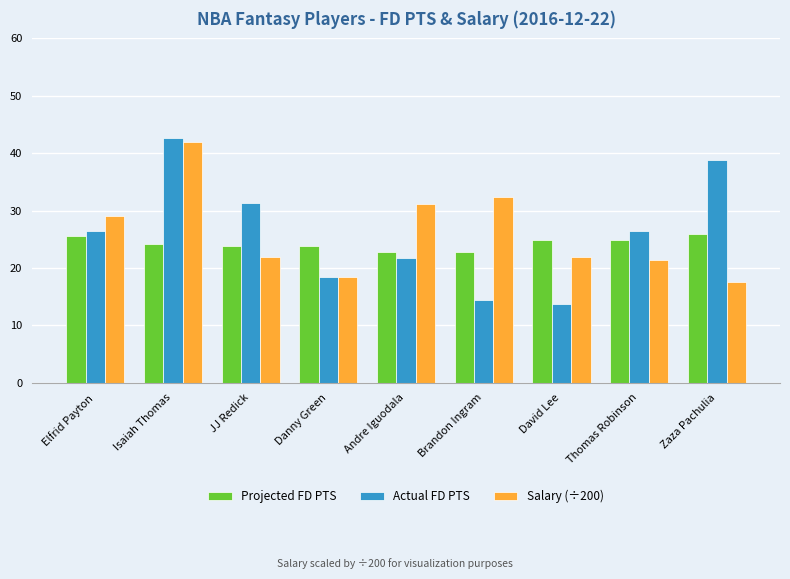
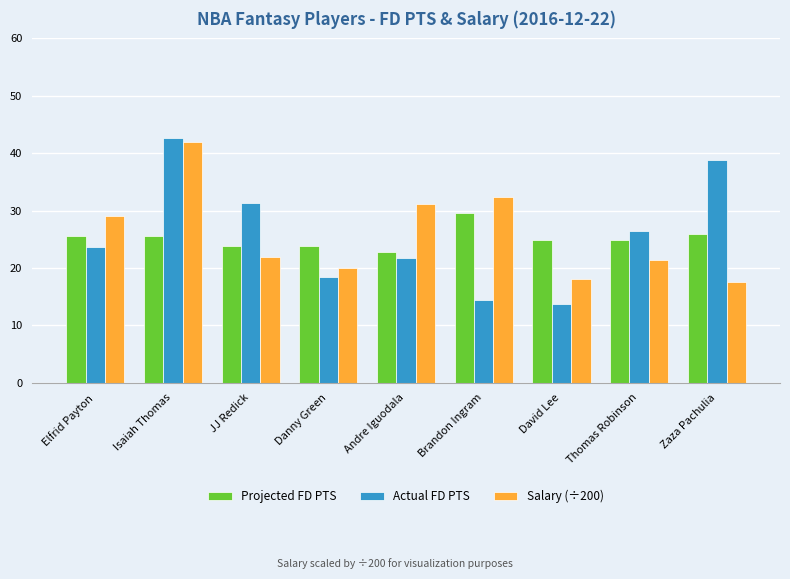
Actual FD PTS, Elfrid Payton: 26 -> 24
Projected FD PTS, Isaiah Thomas: 24 -> 26
Salary (÷200), Danny Green: 19 -> 20
Projected FD PTS, Brandon Ingram: 23 -> 30
Salary (÷200), David Lee: 22 -> 18
